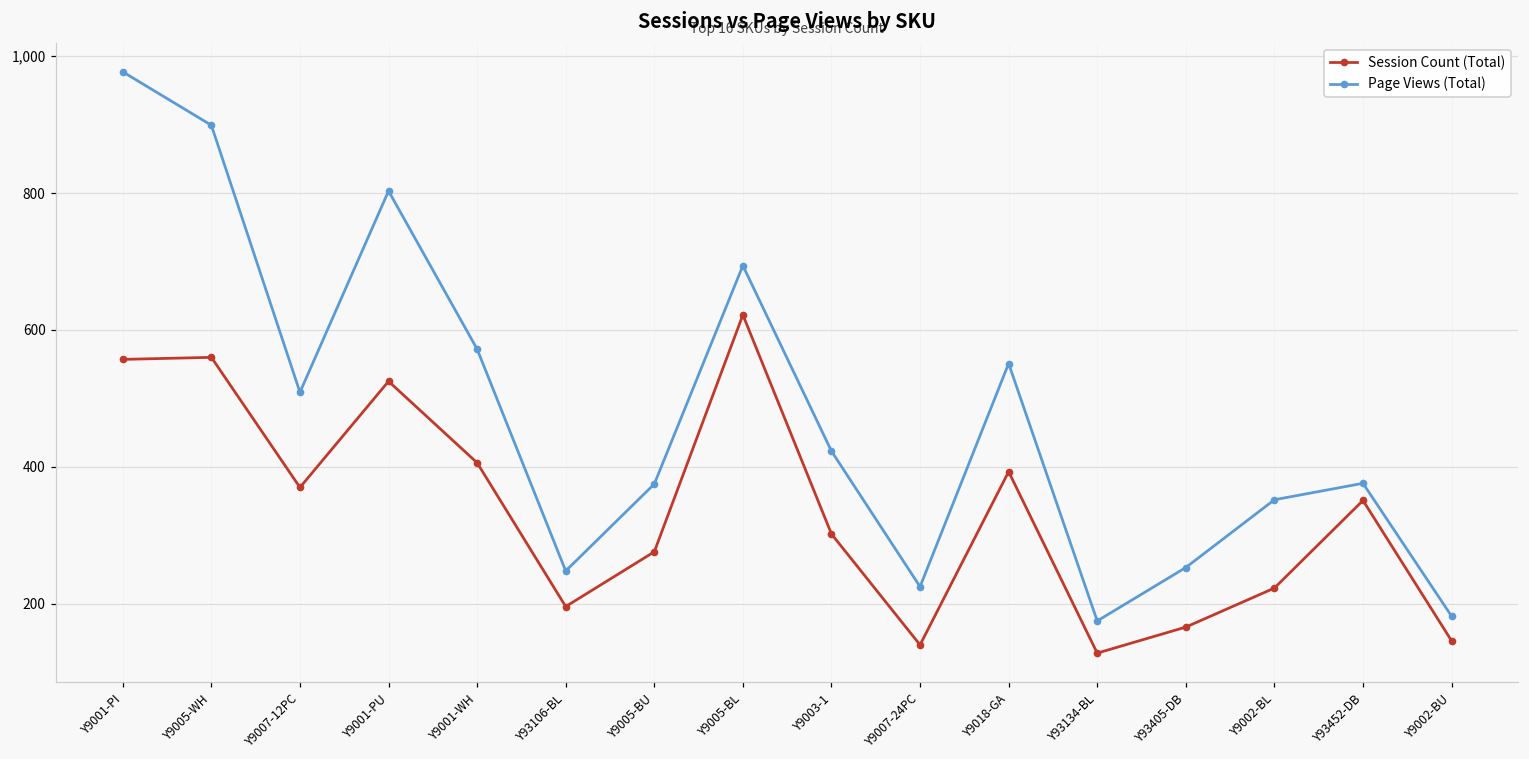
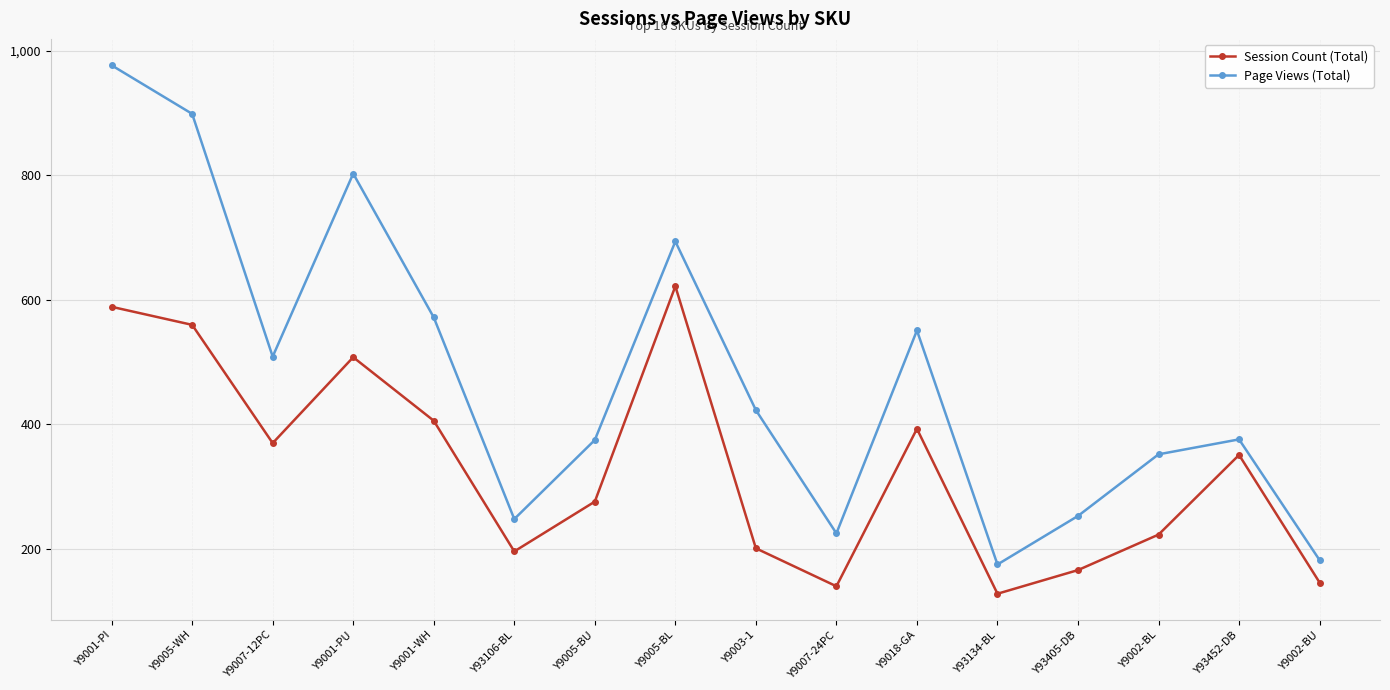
Session Count (Total), Y9001-PI: 560 -> 590
Session Count (Total), Y9001-PU: 530 -> 510
Session Count (Total), Y9003-1: 300 -> 200
